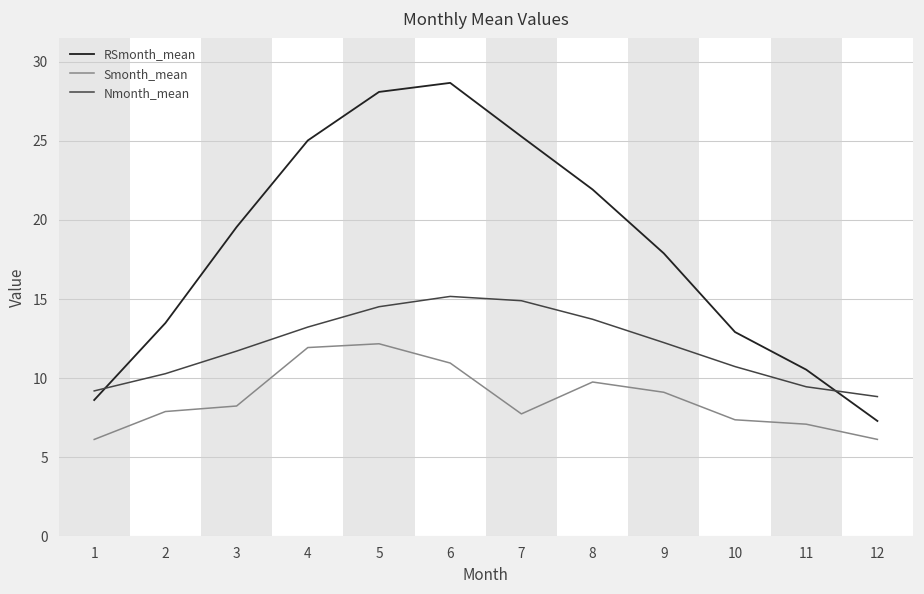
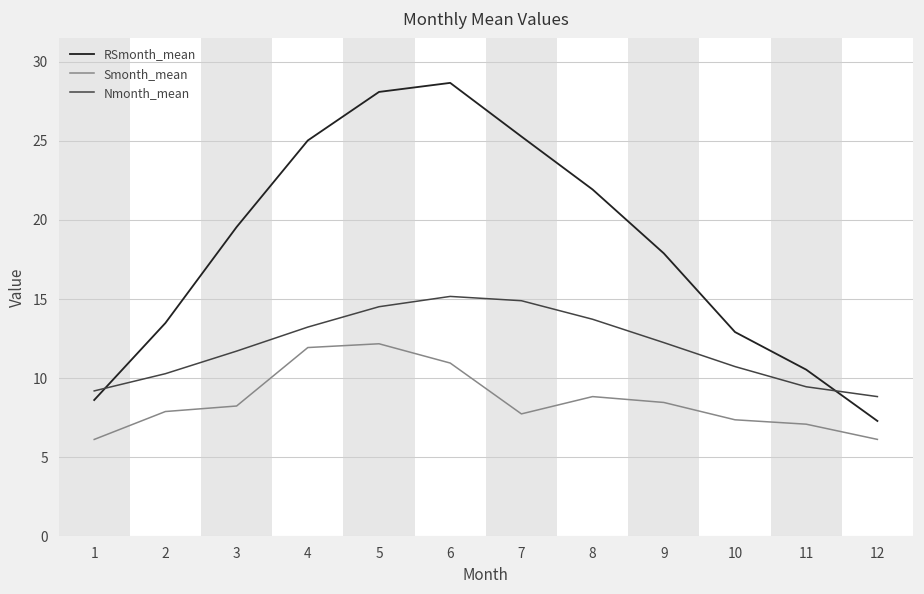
Smonth_mean, 8: 9.8 -> 8.8
Smonth_mean, 9: 9.1 -> 8.5
